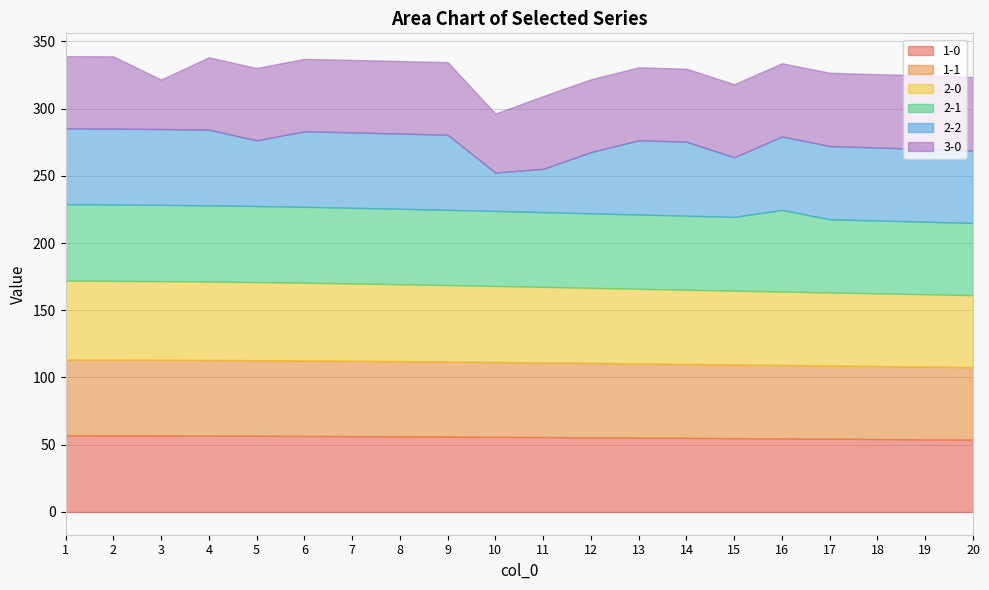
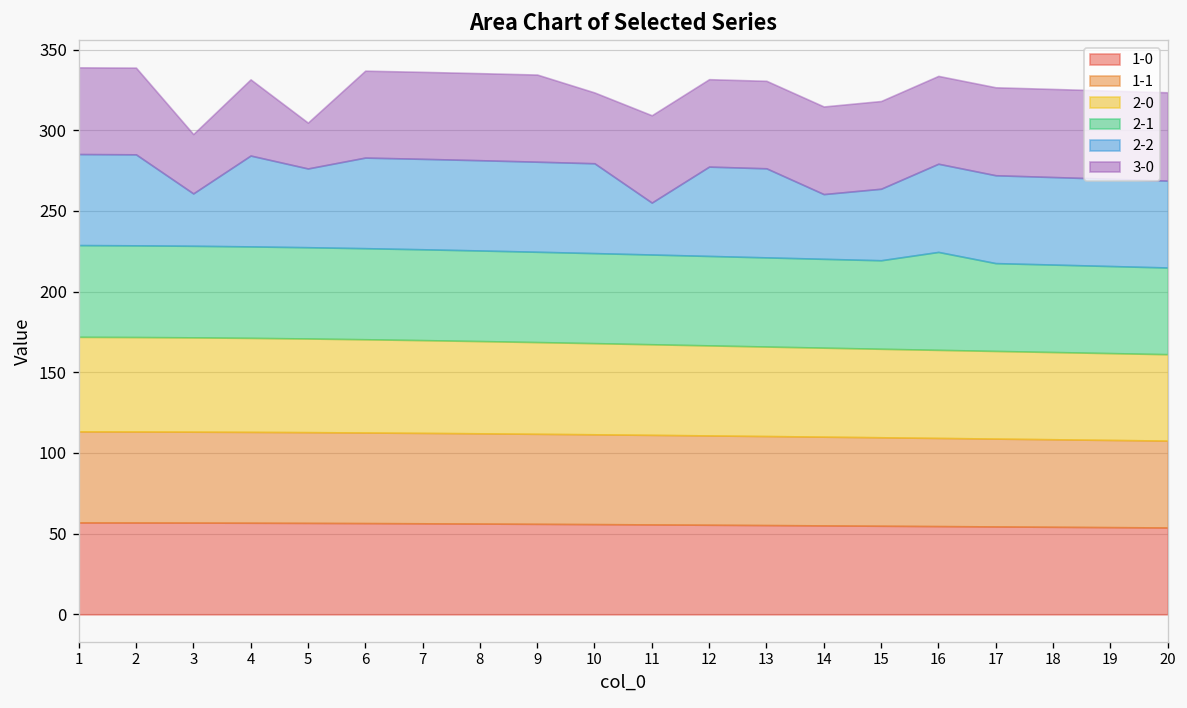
2-2, 3: 56 -> 32
3-0, 4: 54 -> 47
3-0, 5: 54 -> 28
2-2, 10: 29 -> 56
2-2, 12: 45 -> 55
2-2, 14: 55 -> 40
